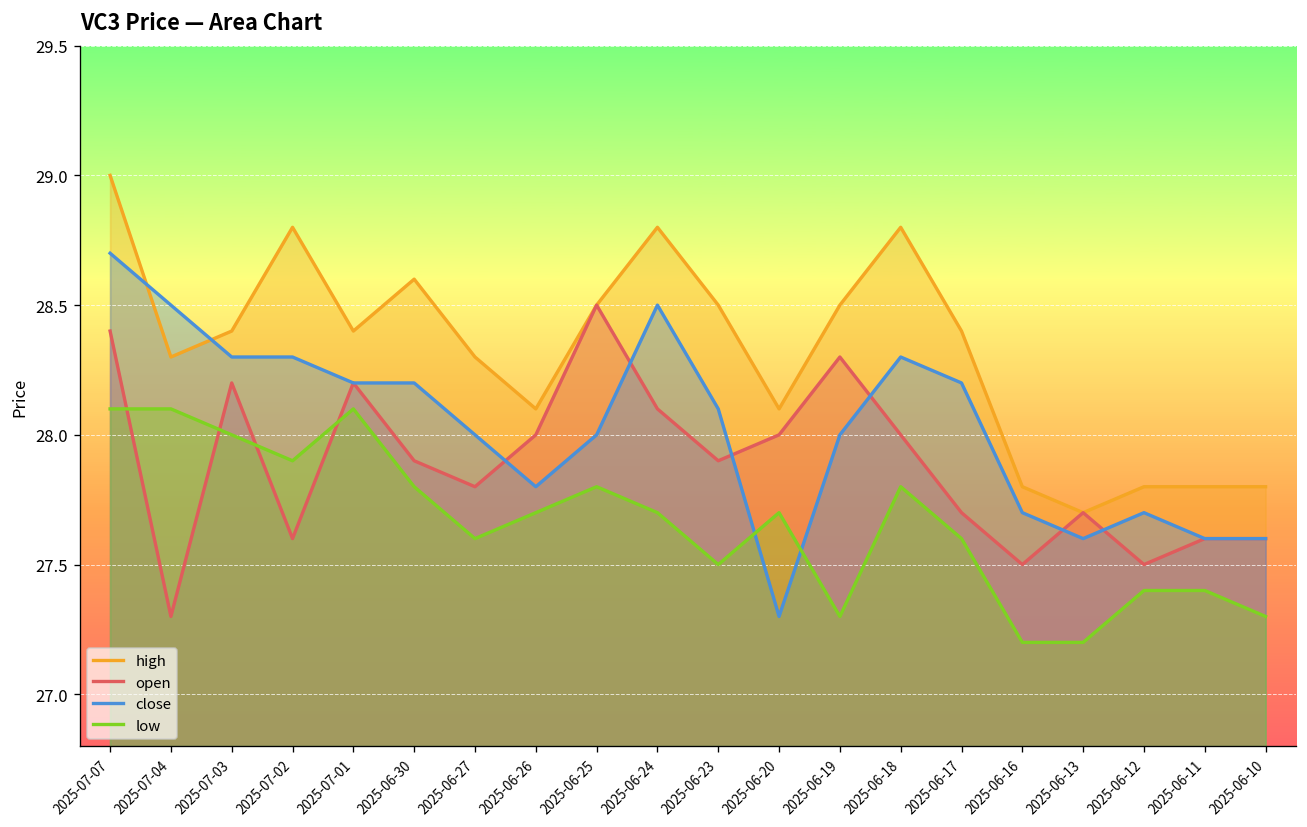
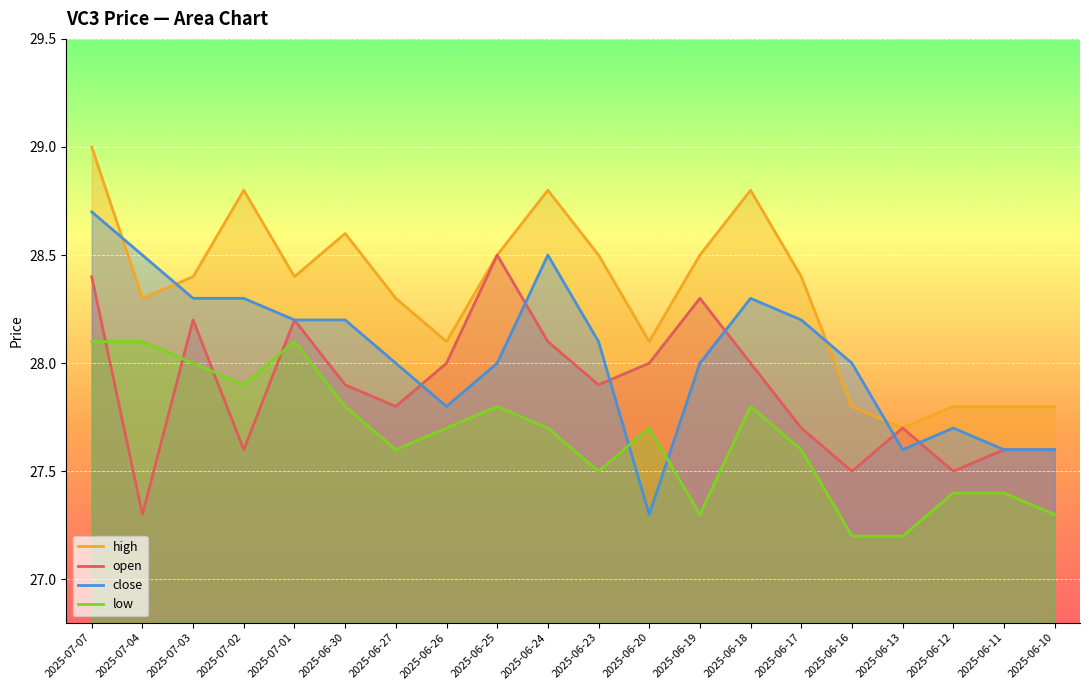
close, 2025-06-16: 27.7 -> 28.0
